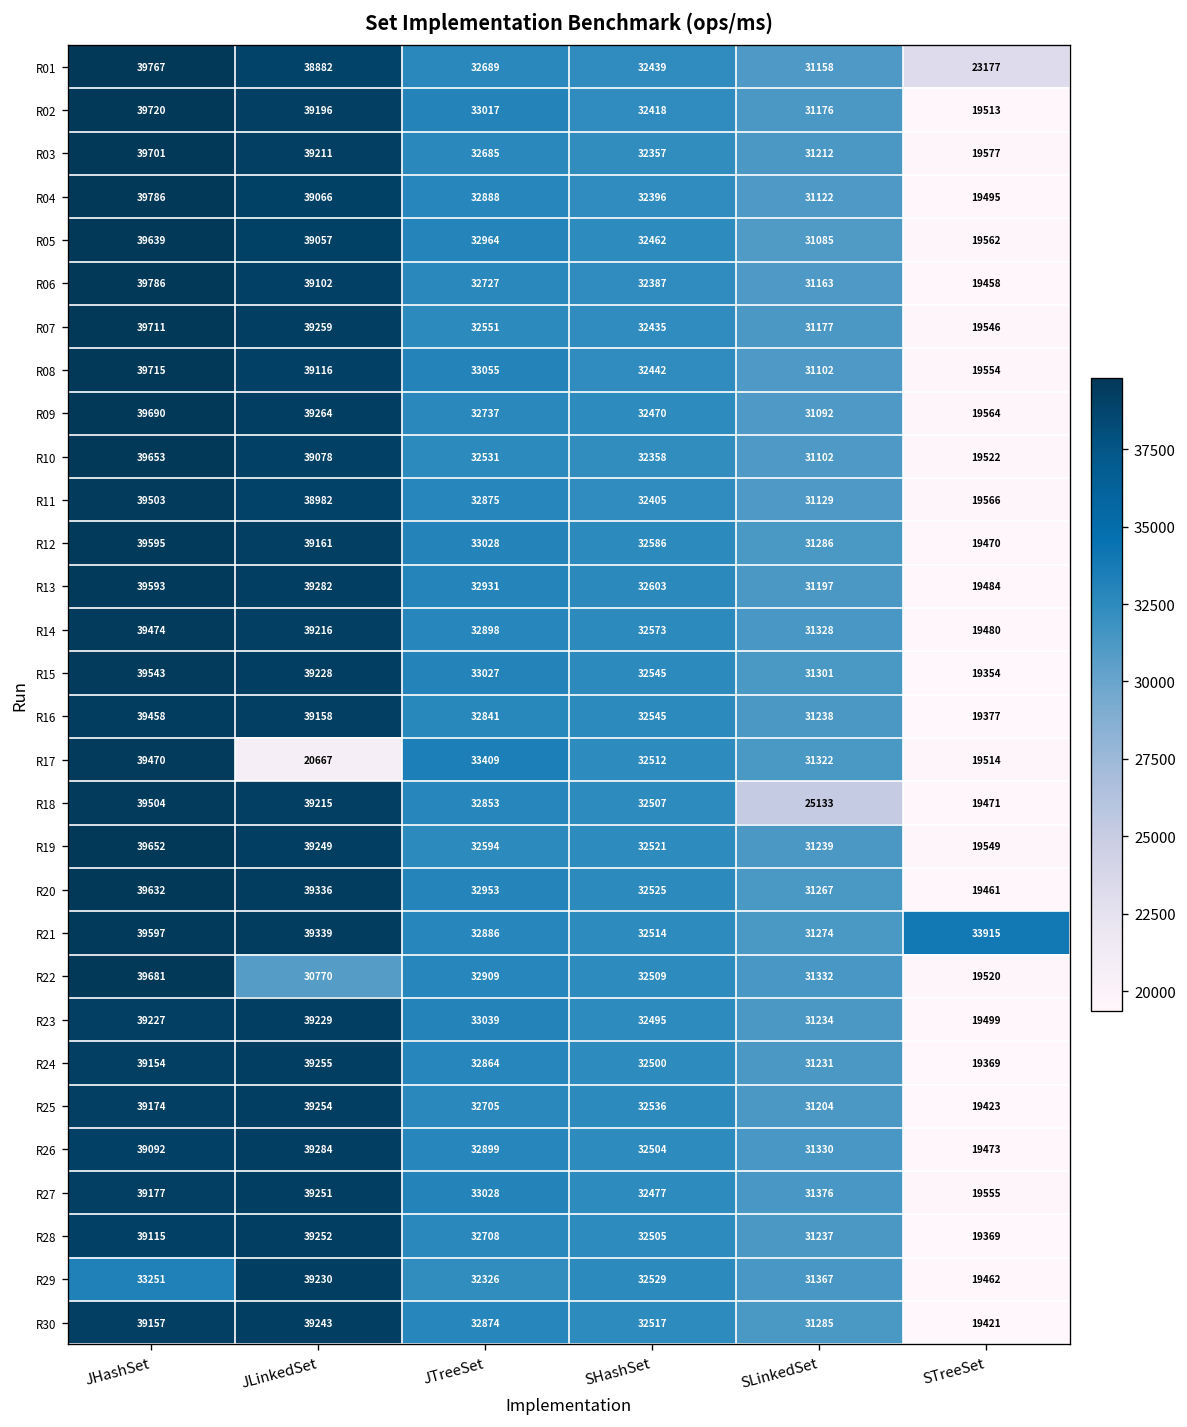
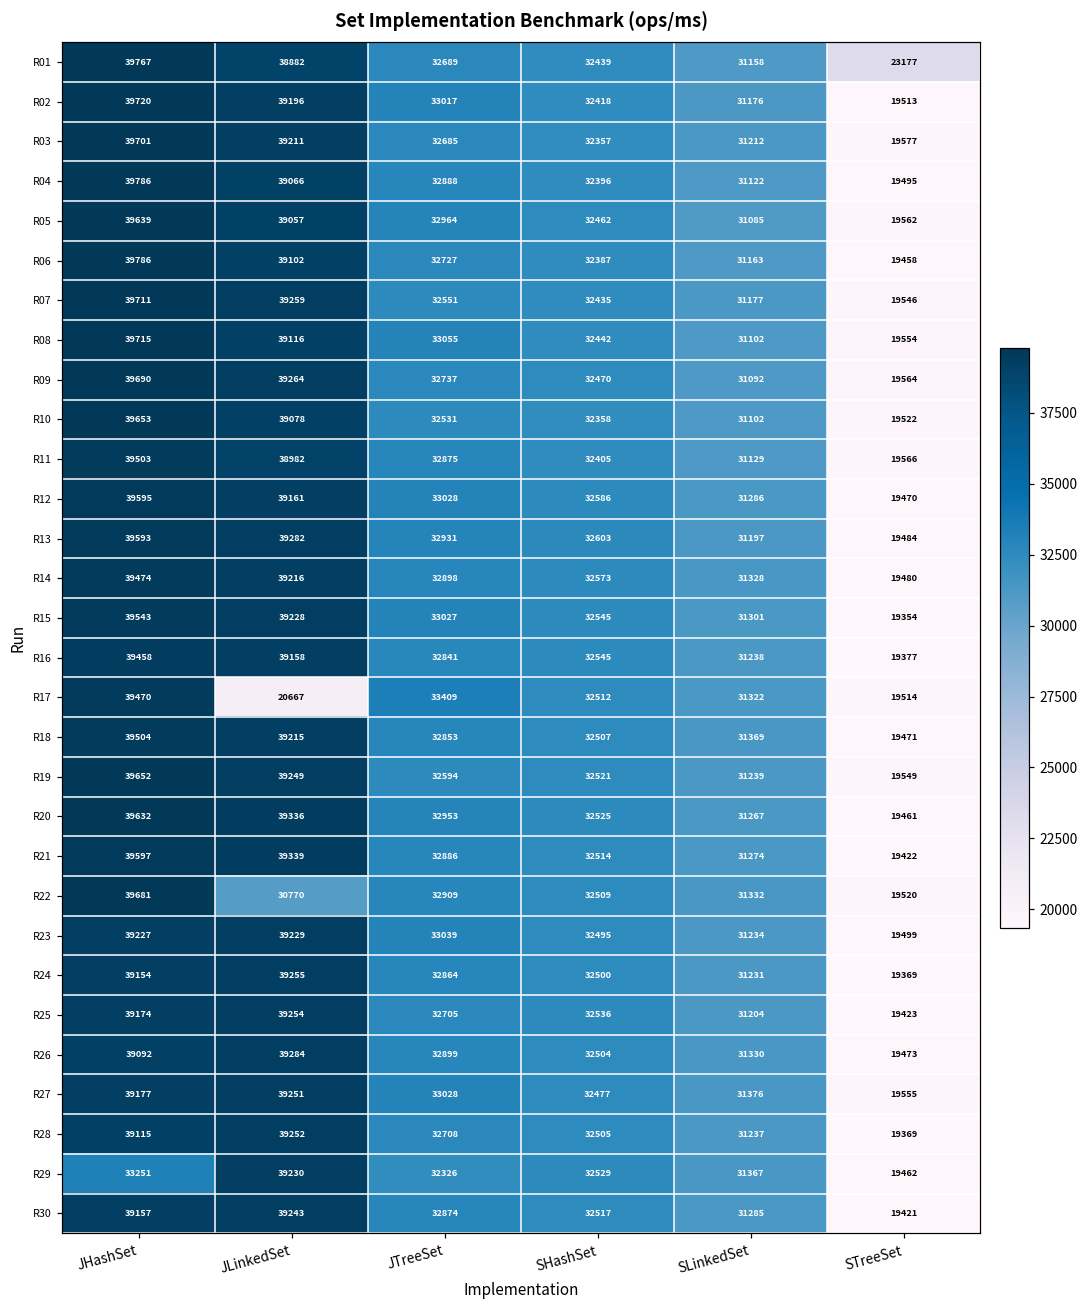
R18, SLinkedSet: 25133 -> 31369
R21, STreeSet: 33915 -> 19422
